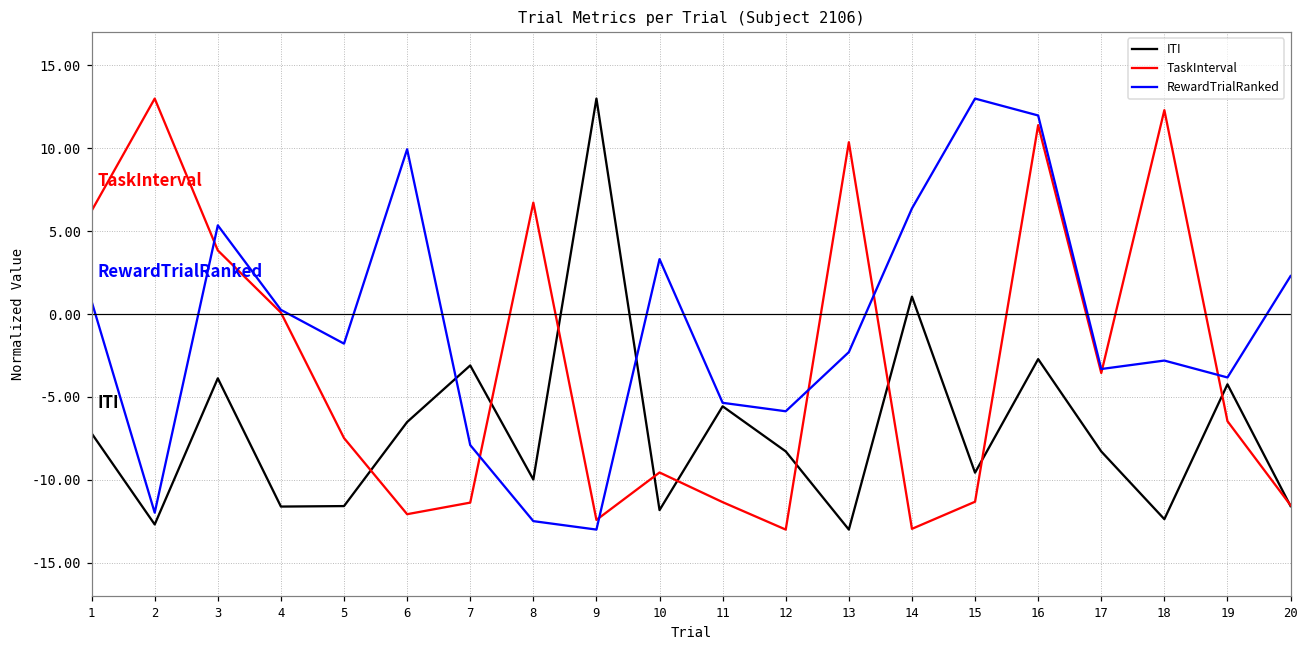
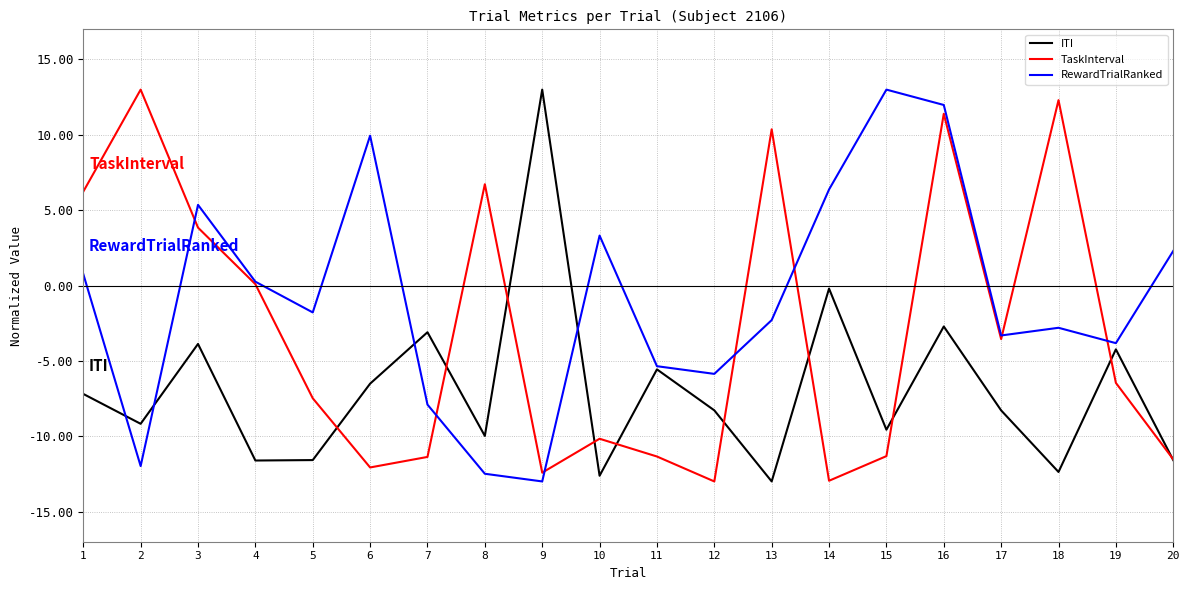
ITI, 2: -12.7 -> -9.2
ITI, 10: -11.8 -> -12.6
TaskInterval, 10: -9.6 -> -10.2
ITI, 14: 1.1 -> -0.2
